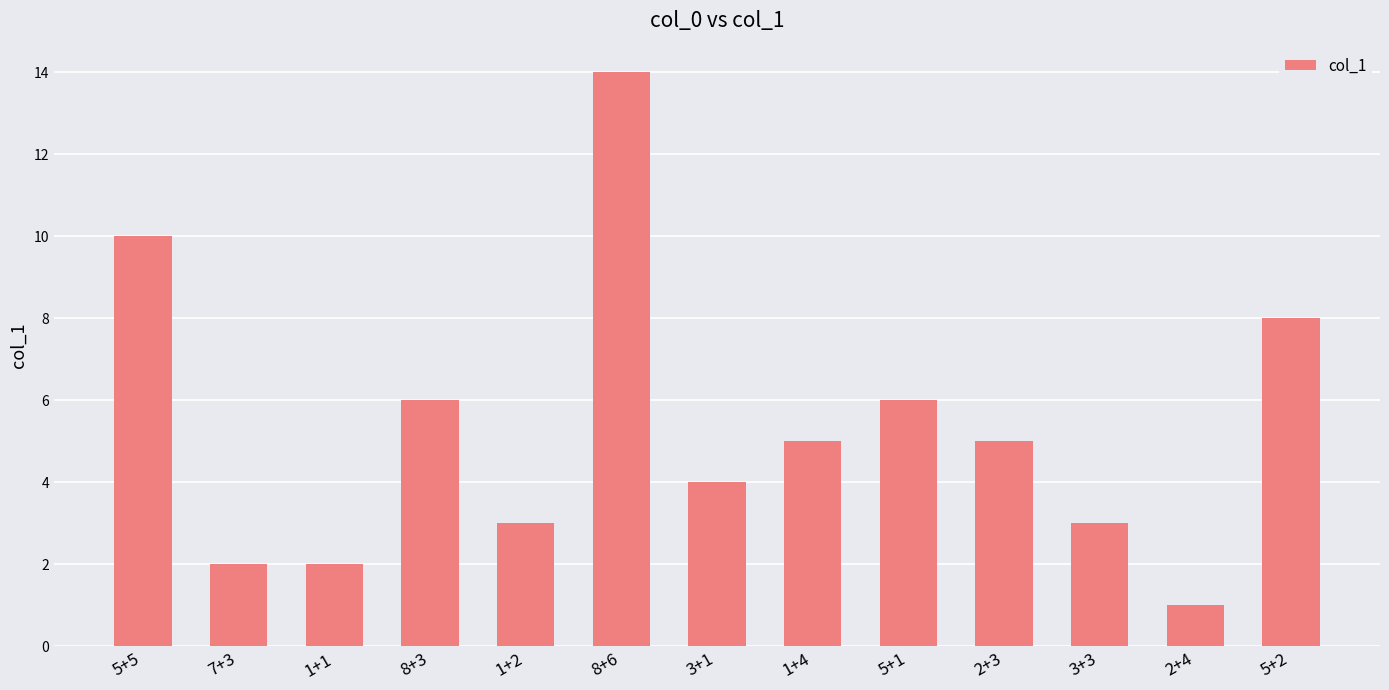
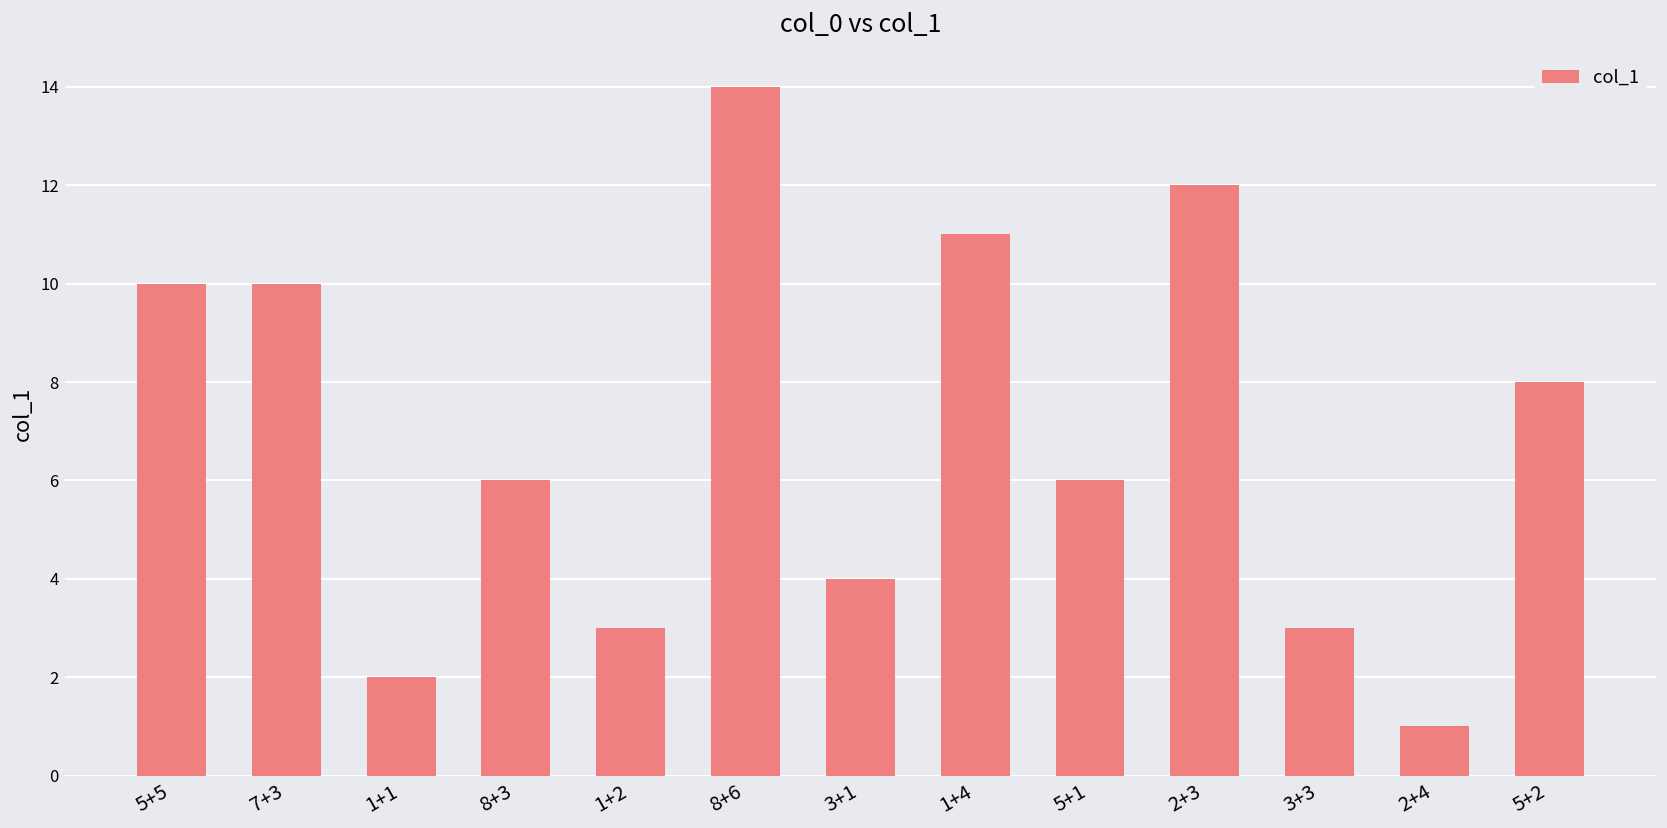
7+3: 2 -> 10
1+4: 5 -> 11
2+3: 5 -> 12
